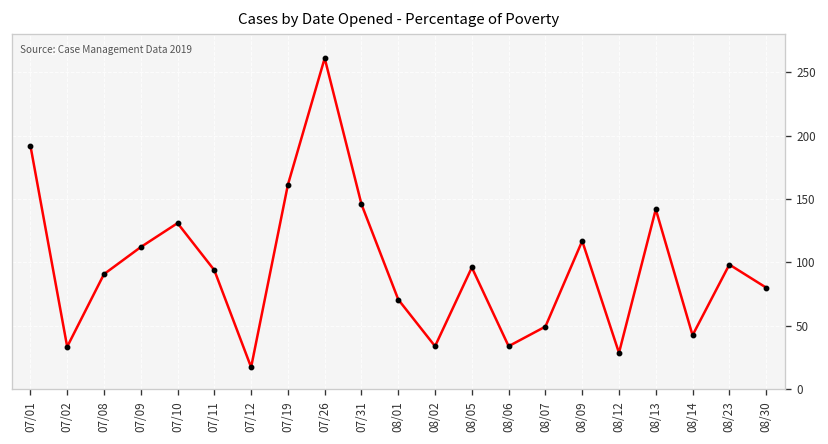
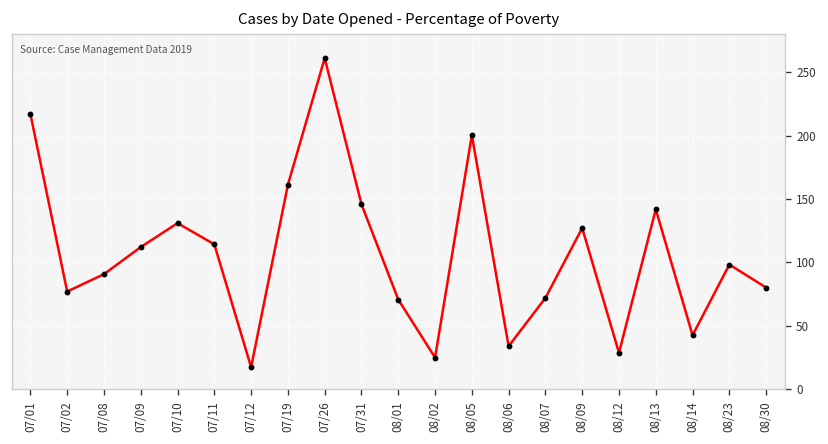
07/01: 192 -> 217
07/02: 34 -> 77
07/11: 94 -> 114
08/02: 34 -> 25
08/05: 96 -> 200
08/07: 50 -> 72
08/09: 117 -> 127
